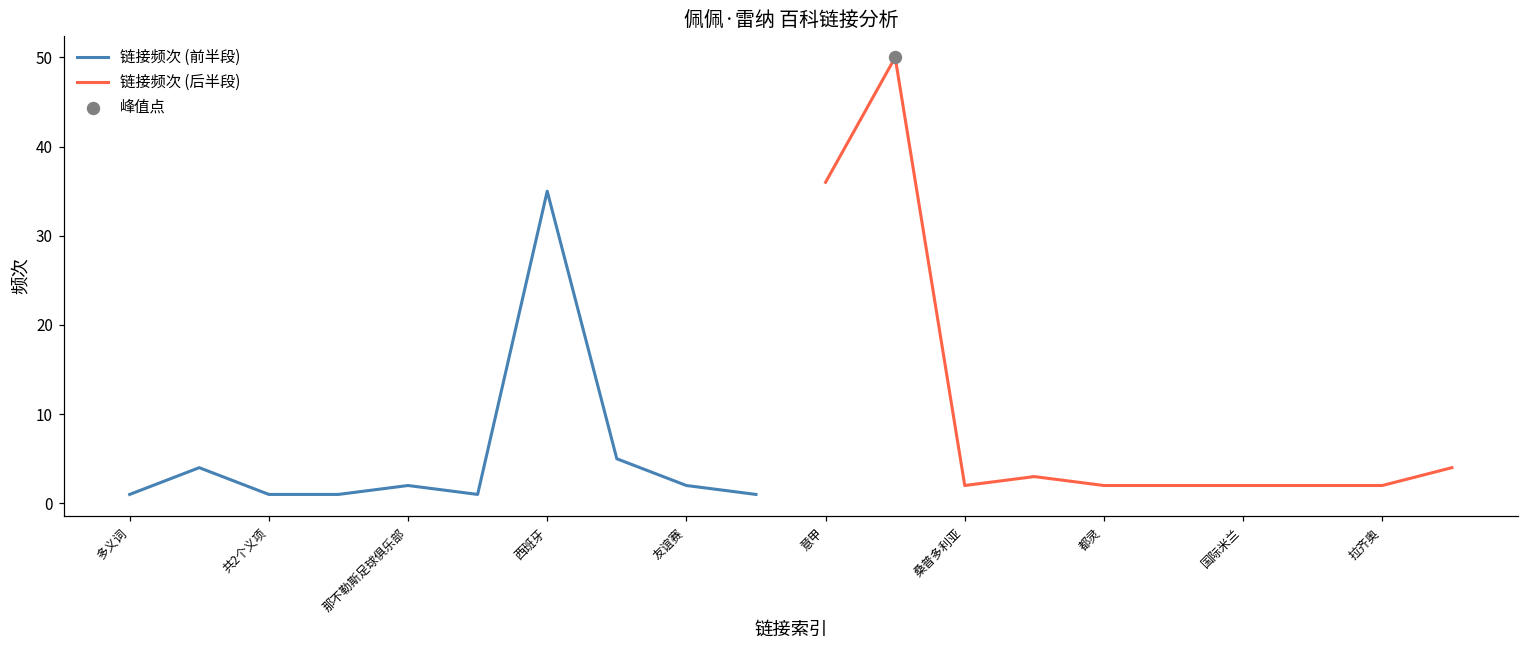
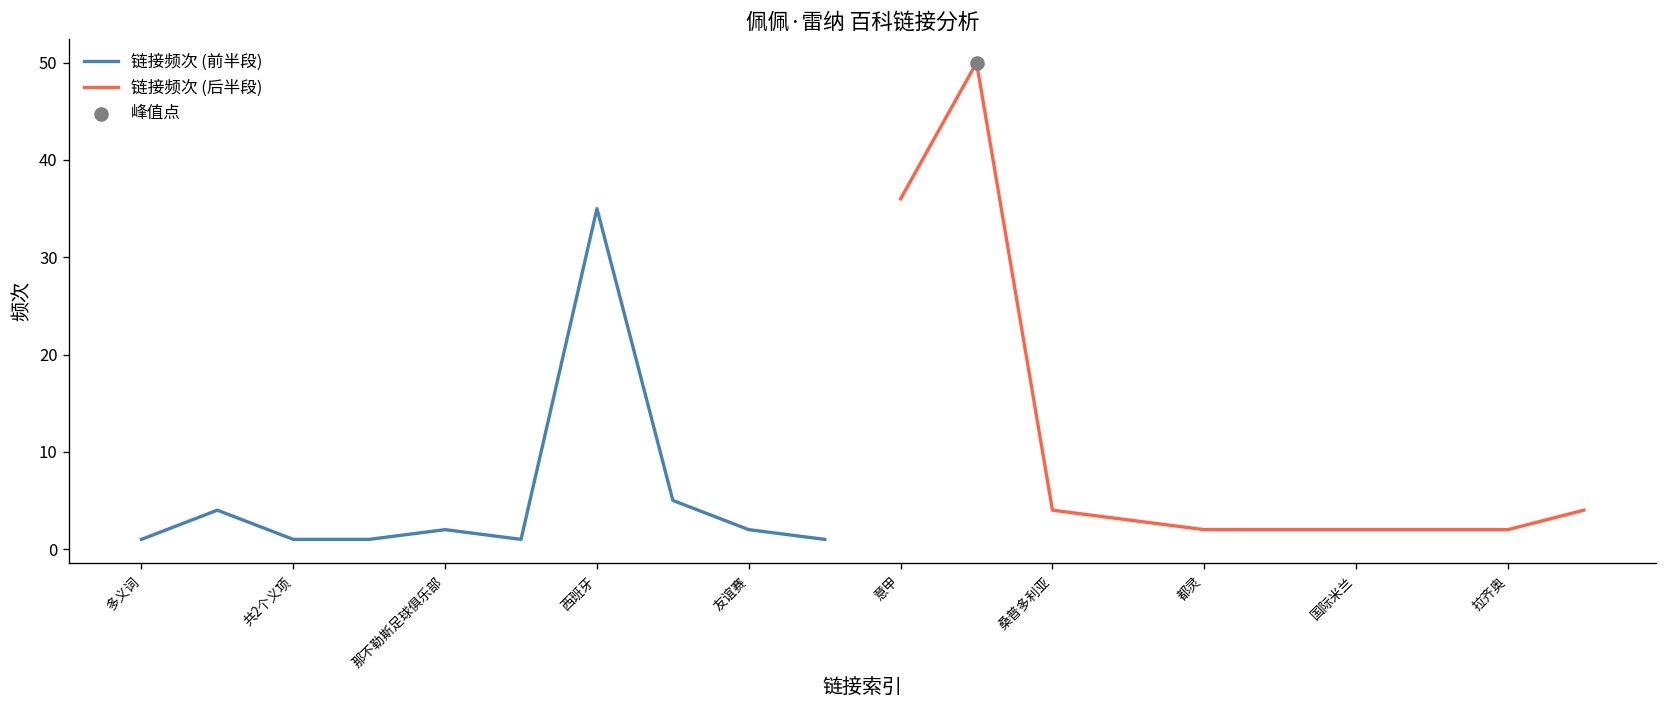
链接频次 (后半段), 桑普多利亚: 2 -> 4
